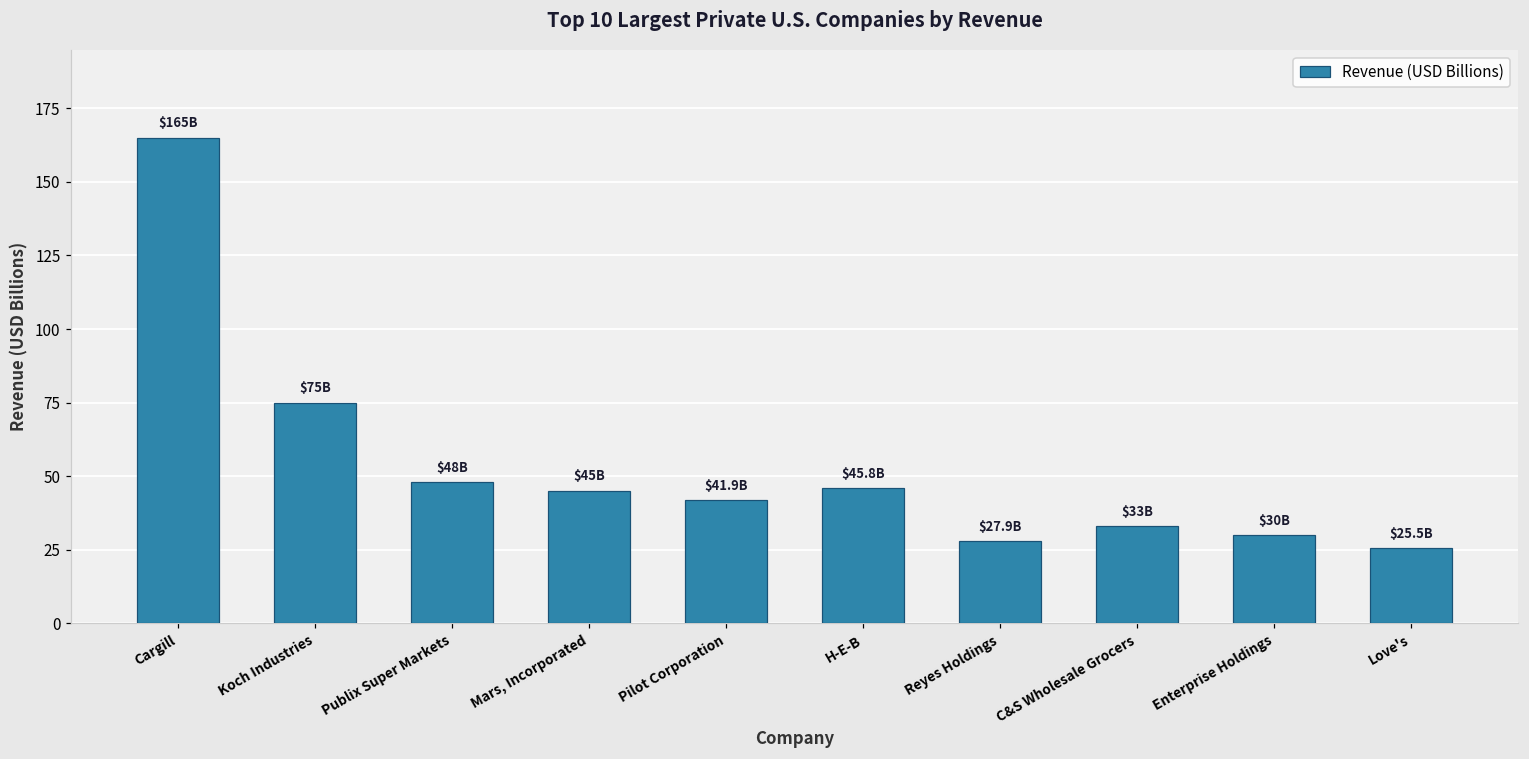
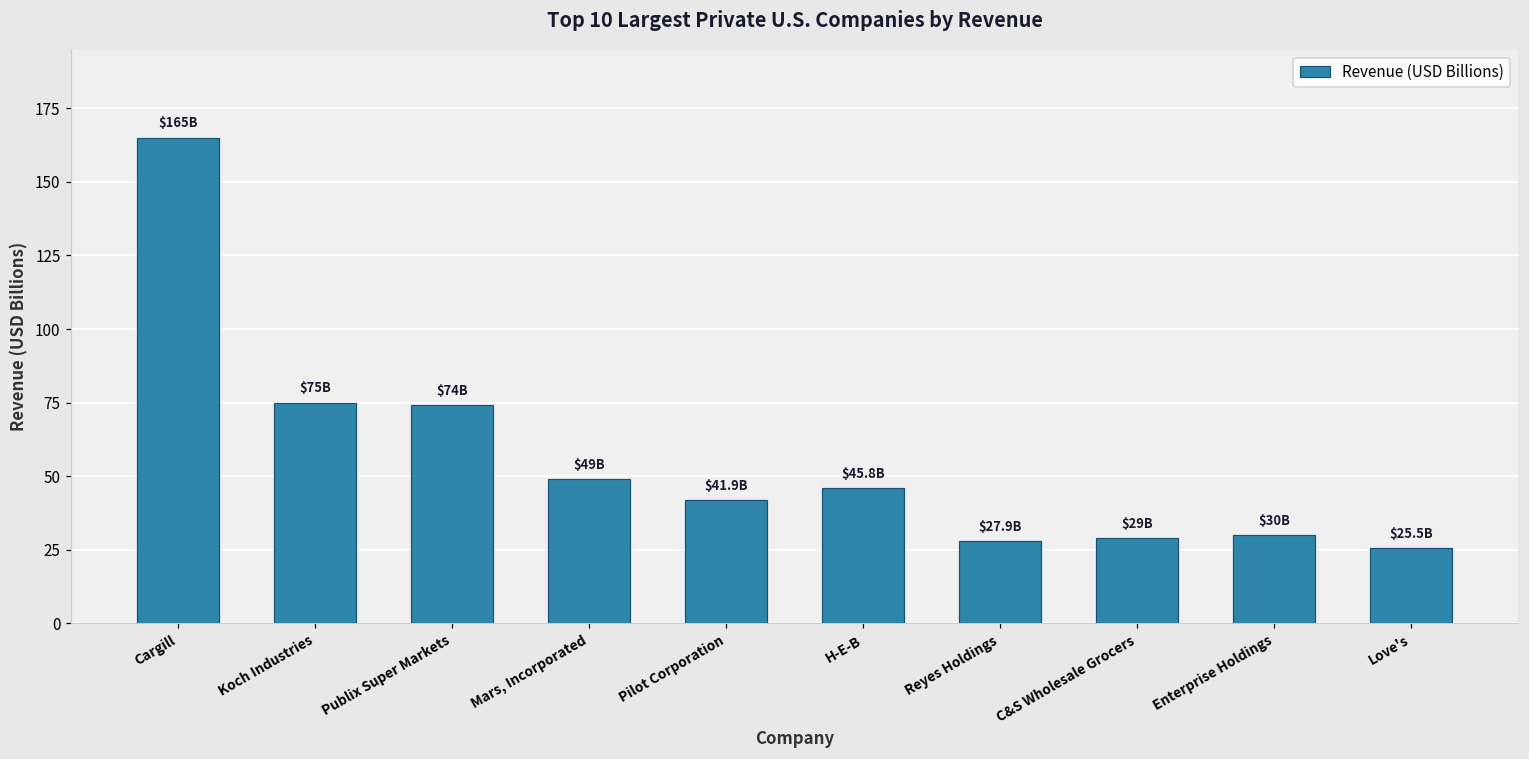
Publix Super Markets: $48B -> $74B
Mars, Incorporated: $45B -> $49B
C&S Wholesale Grocers: $33B -> $29B
